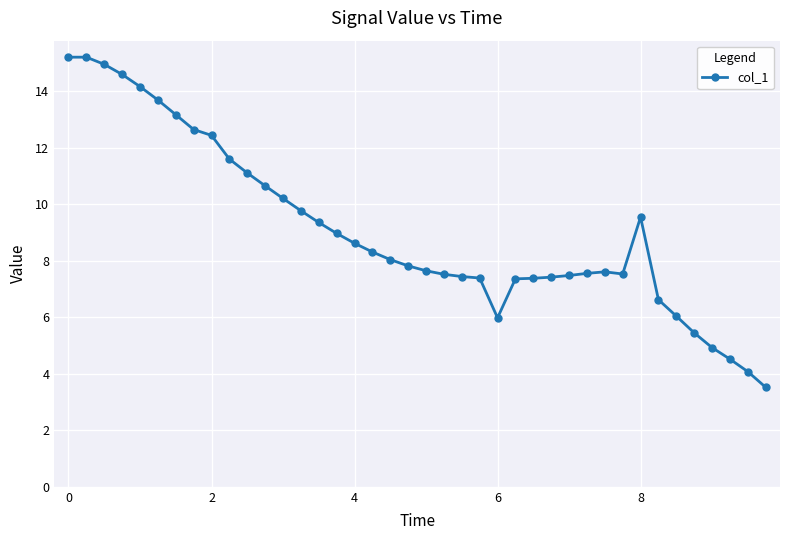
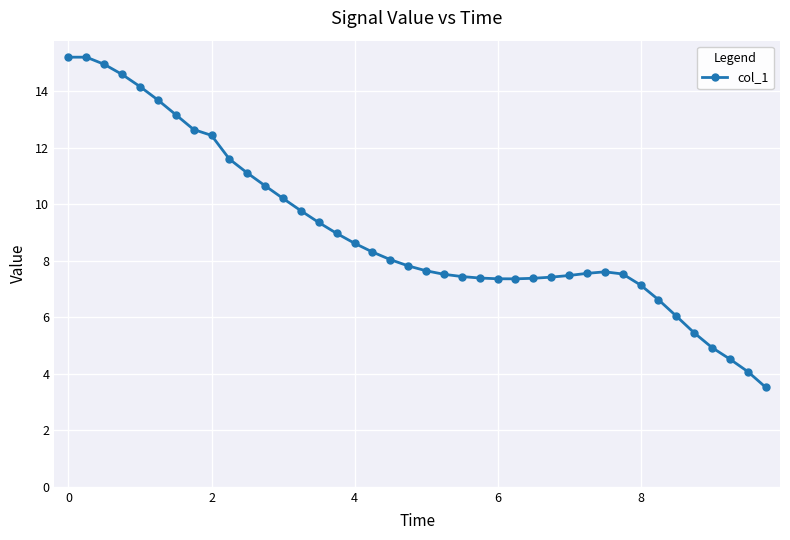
6: 6.0 -> 7.4
8: 9.5 -> 7.1
